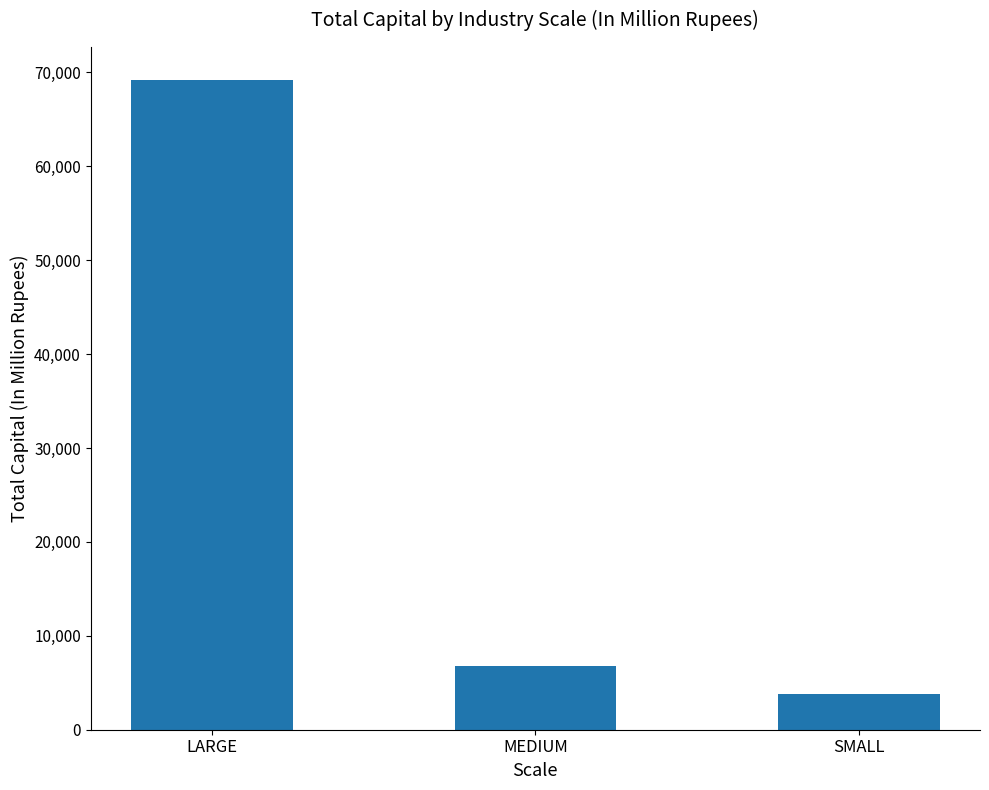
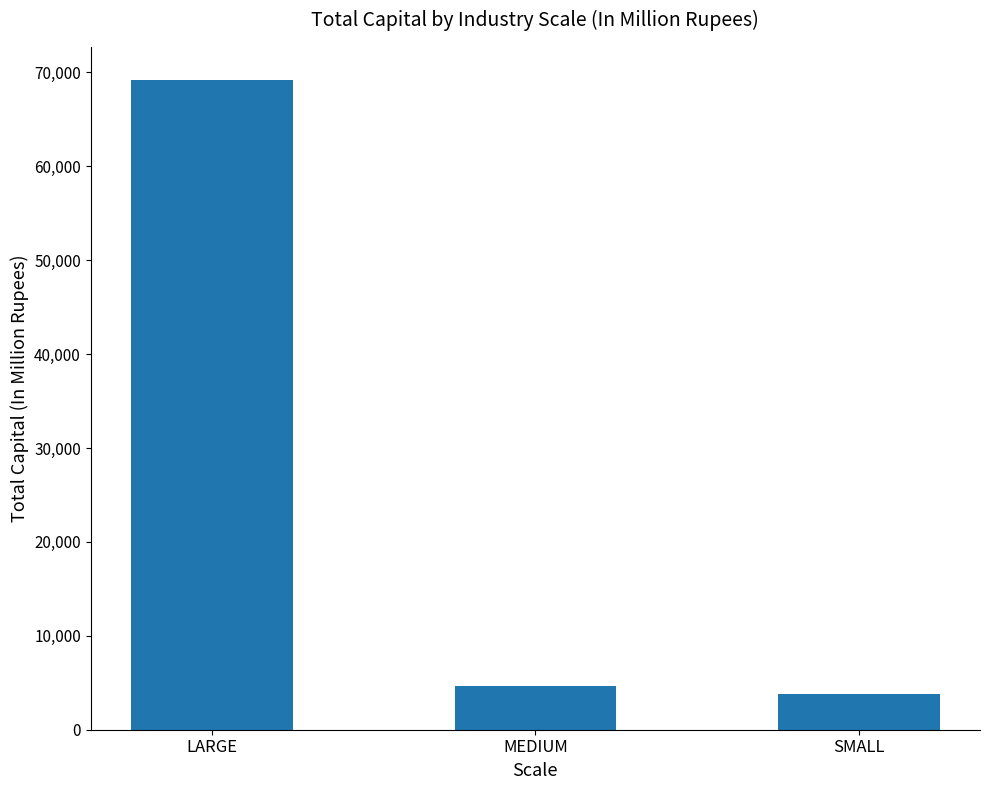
MEDIUM: 7,000 -> 5,000
